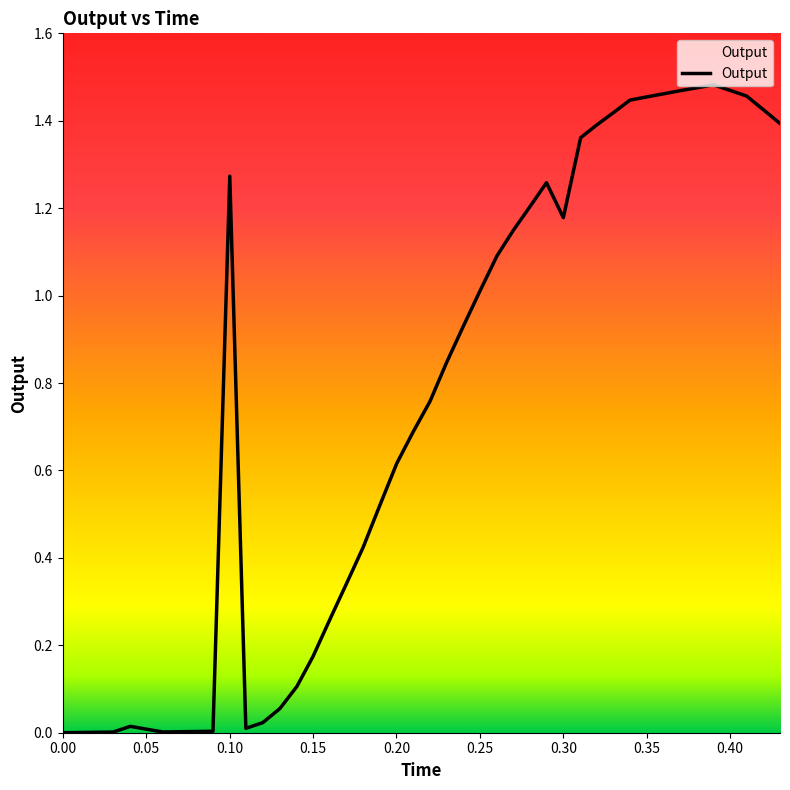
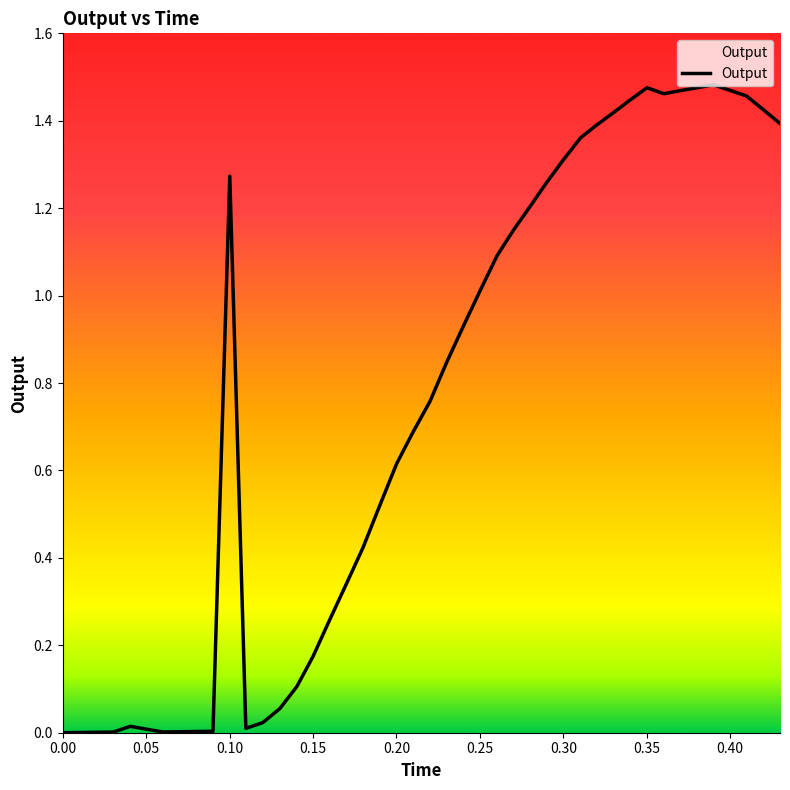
0.30: 1.18 -> 1.31
0.35: 1.45 -> 1.48
